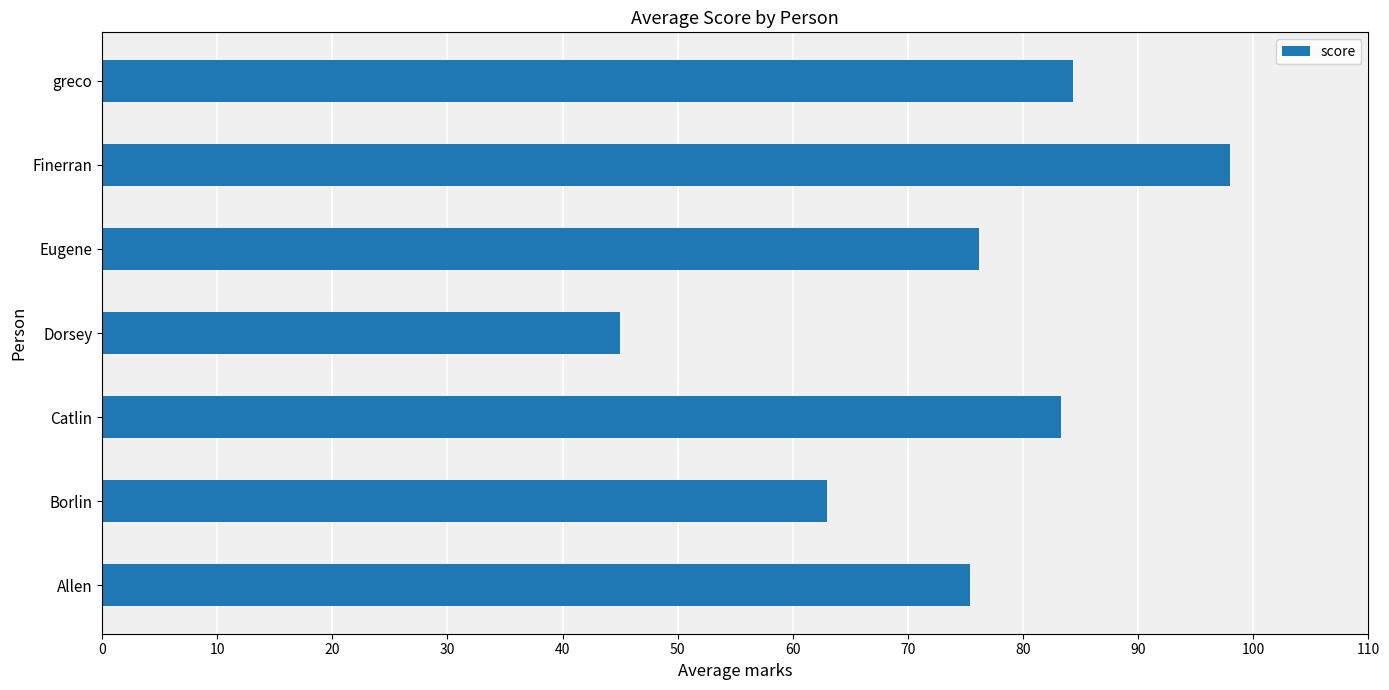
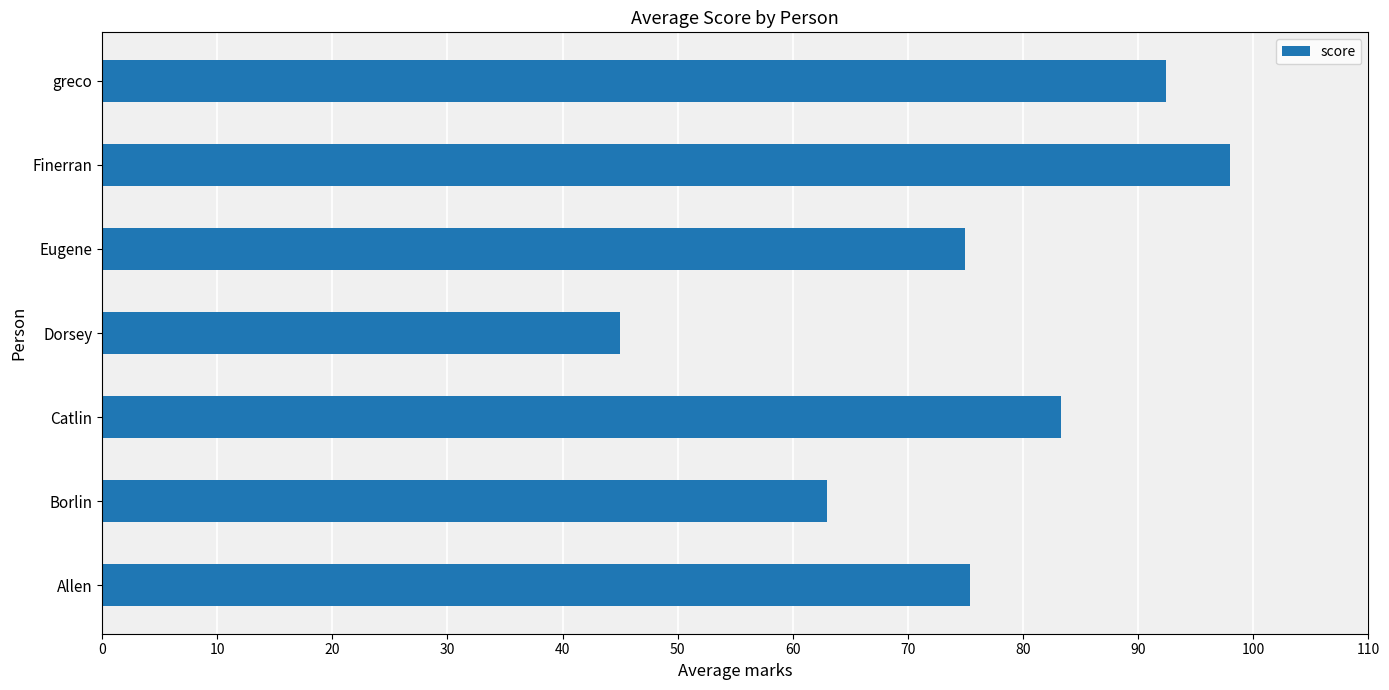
greco: 84.3 -> 92.4
Eugene: 76.2 -> 75.0
